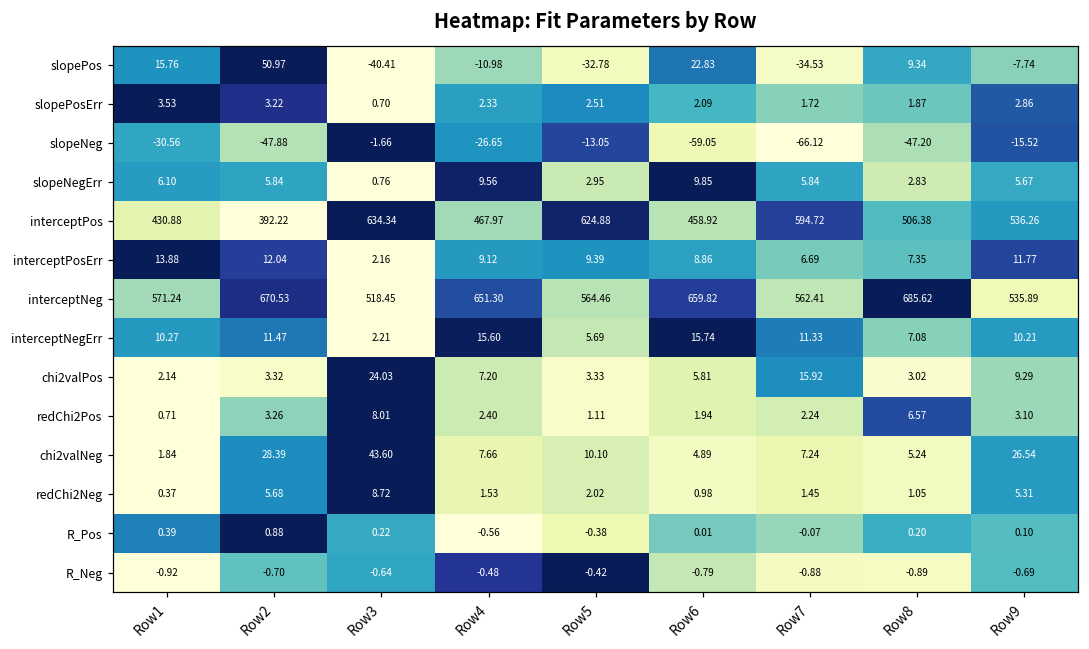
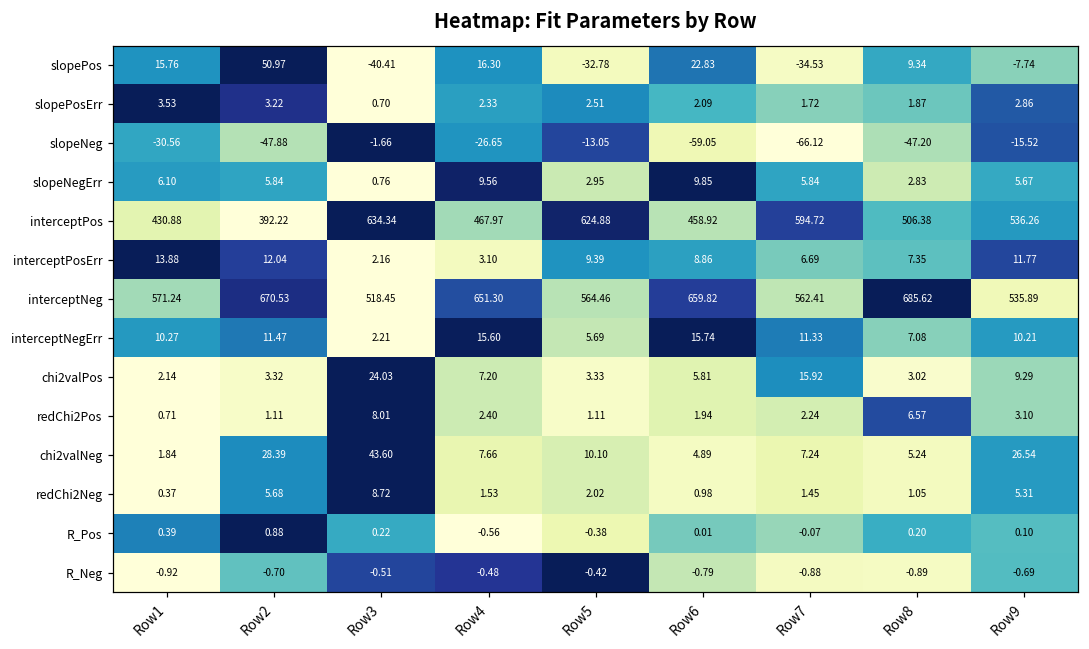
slopePos, Row4: -10.98 -> 16.30
interceptPosErr, Row4: 9.12 -> 3.10
redChi2Pos, Row2: 3.26 -> 1.11
R_Neg, Row3: -0.64 -> -0.51
